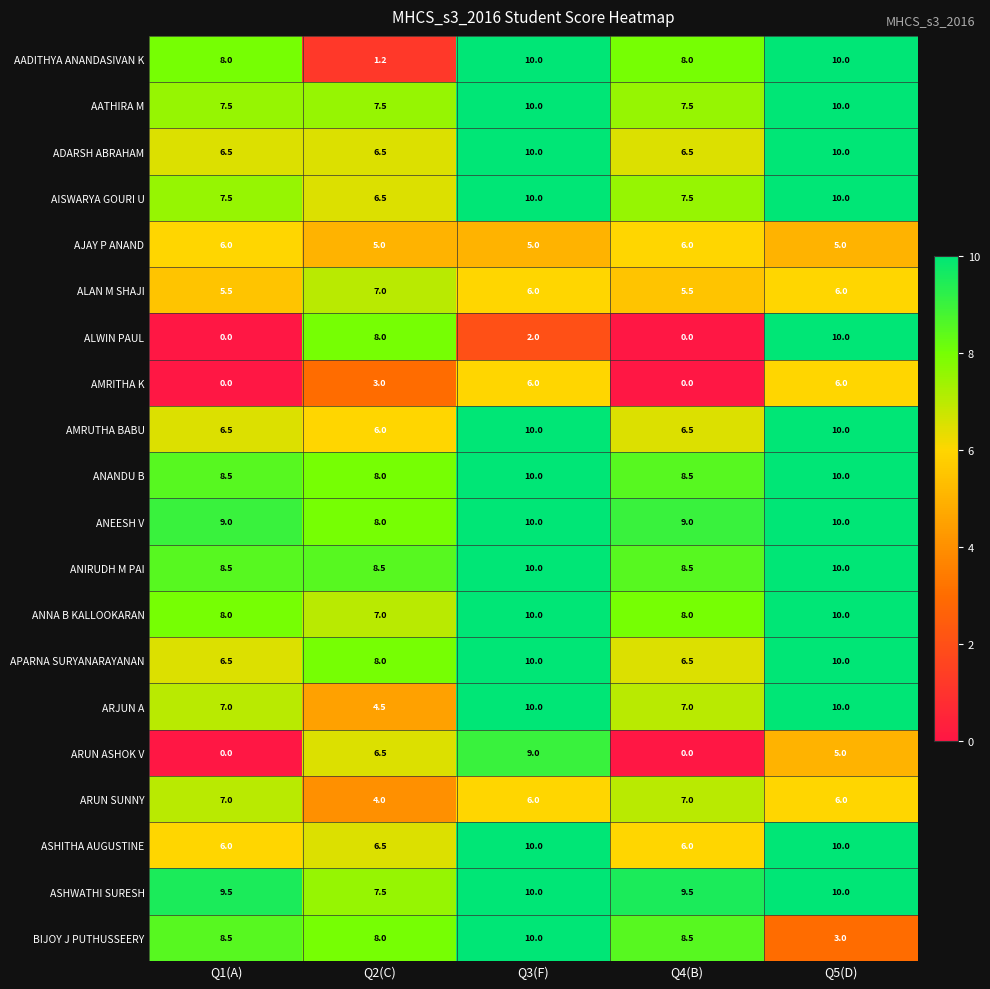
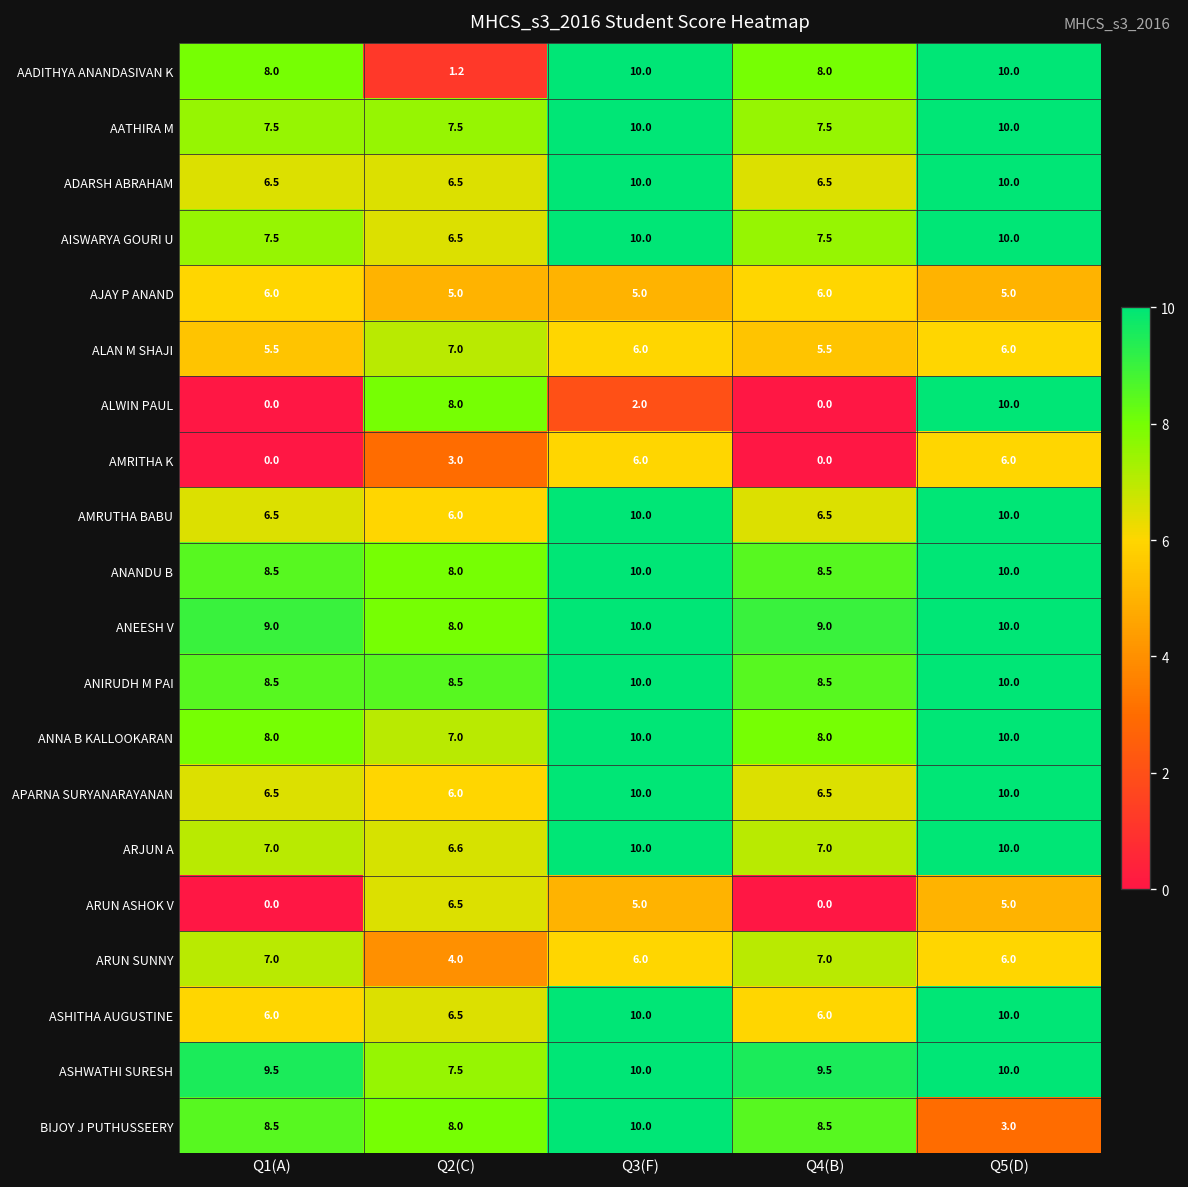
APARNA SURYANARAYANAN, Q2(C): 8.0 -> 6.0
ARJUN A, Q2(C): 4.5 -> 6.6
ARUN ASHOK V, Q3(F): 9.0 -> 5.0
